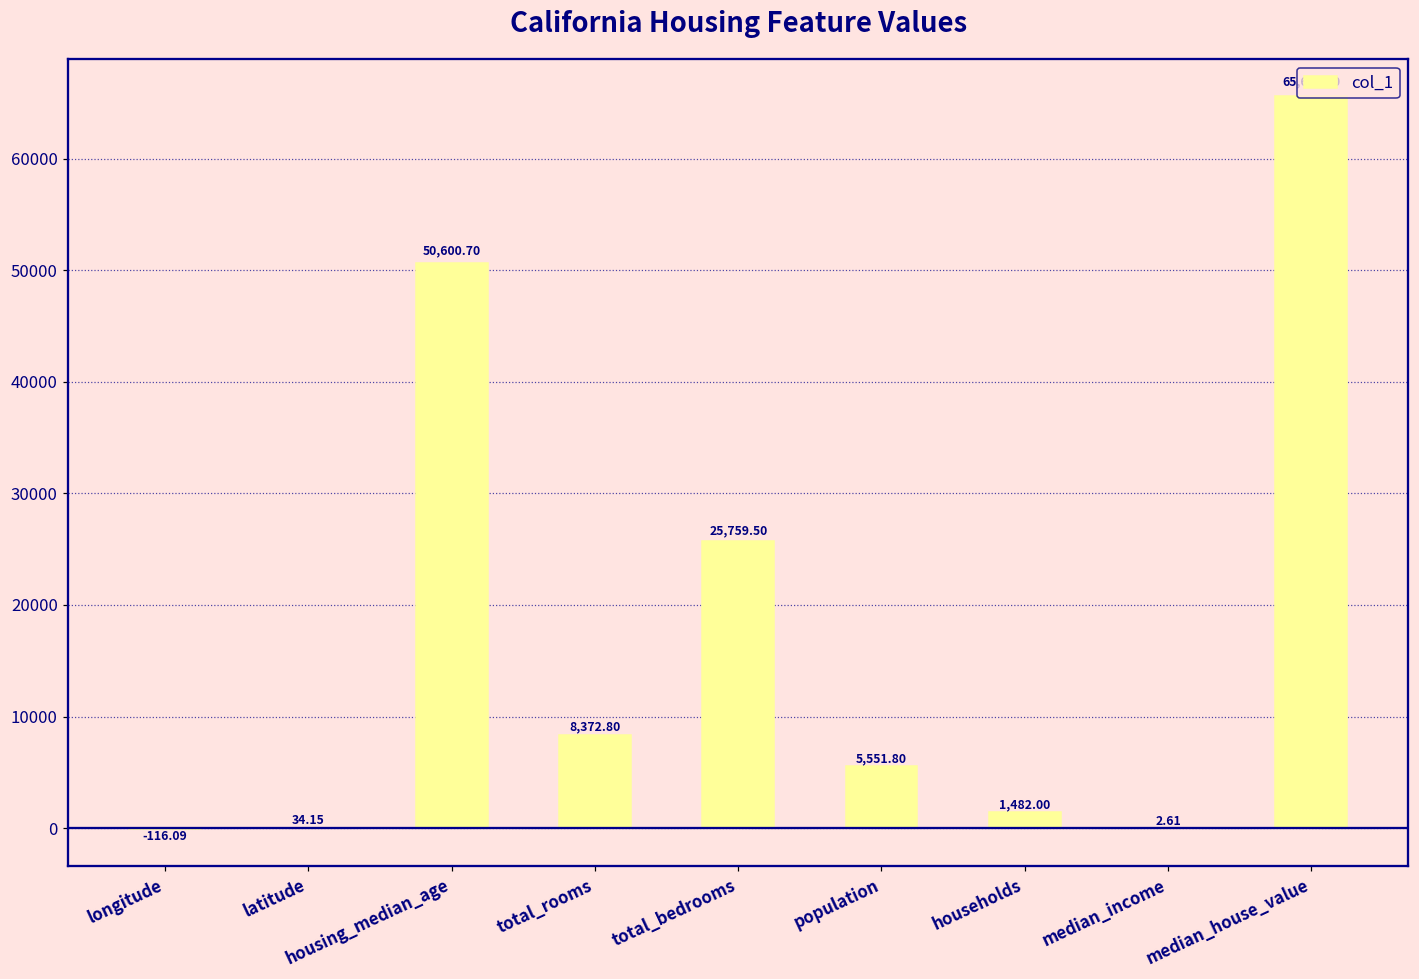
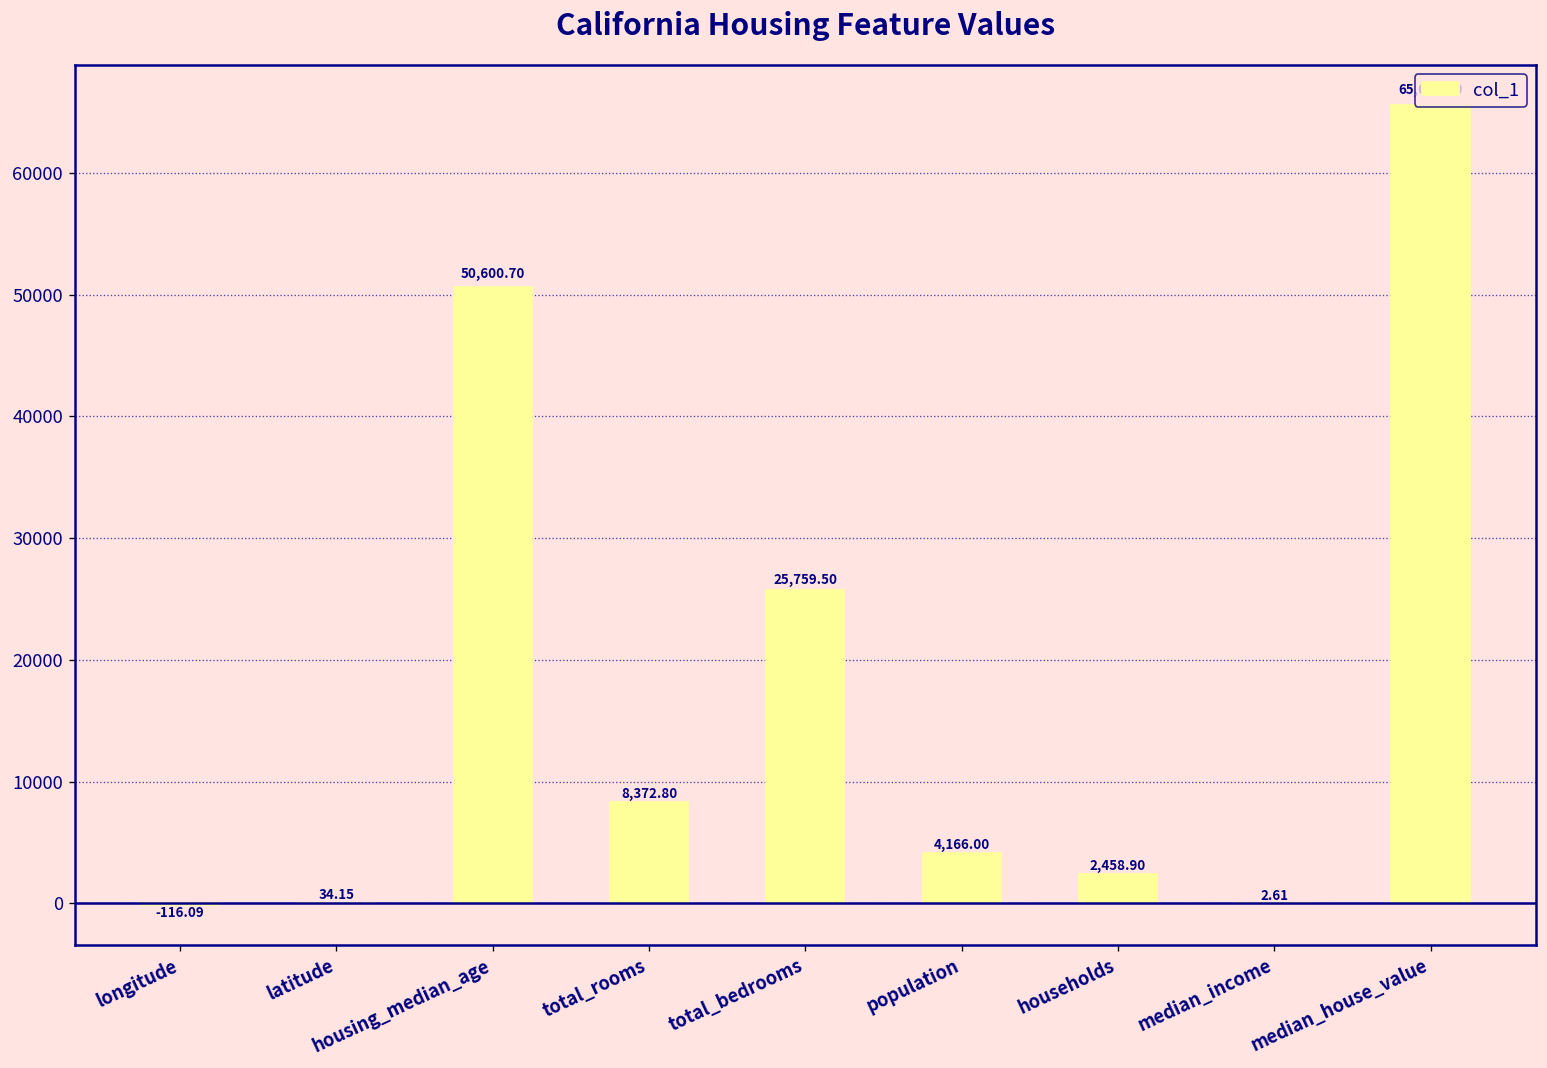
population: 5,551.80 -> 4,166.00
households: 1,482.00 -> 2,458.90
